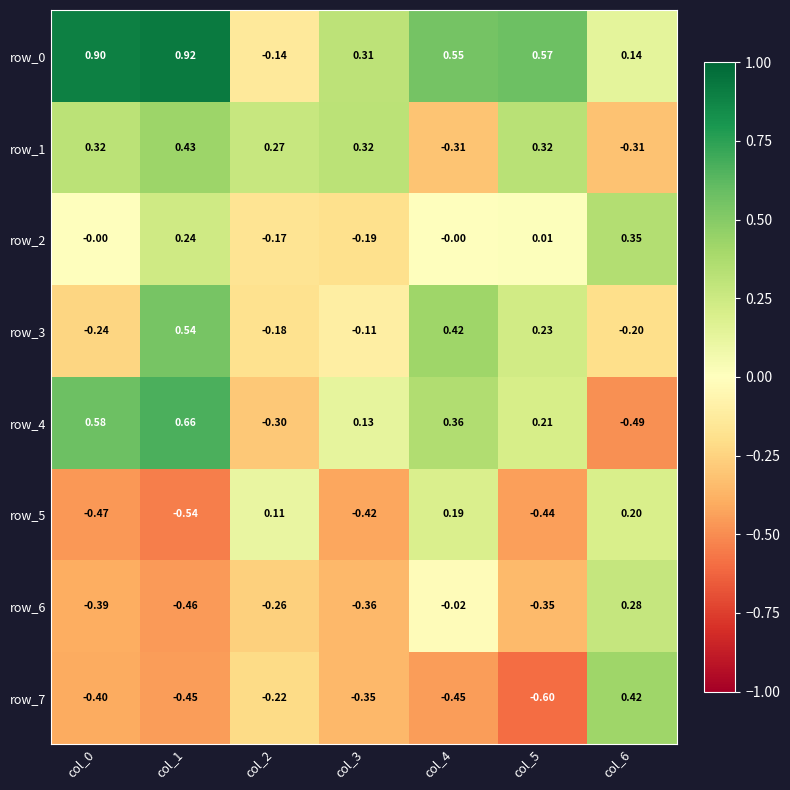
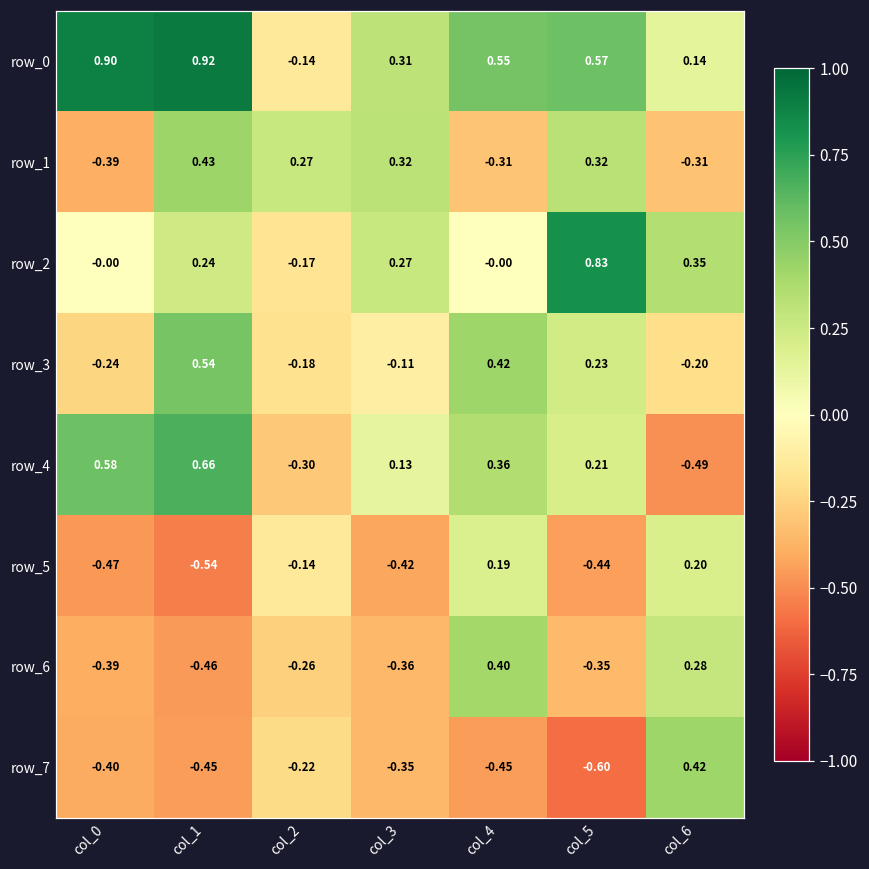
row_1, col_0: 0.32 -> -0.39
row_2, col_3: -0.19 -> 0.27
row_2, col_5: 0.01 -> 0.83
row_5, col_2: 0.11 -> -0.14
row_6, col_4: -0.02 -> 0.40
